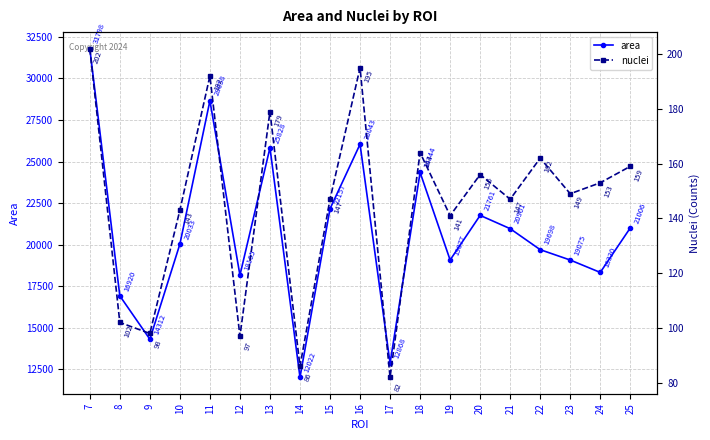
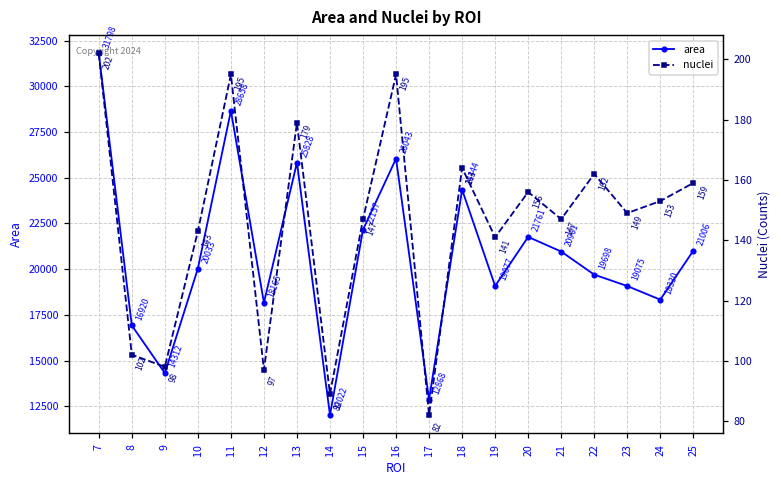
nuclei, 11: 192 -> 195
nuclei, 14: 86 -> 89
